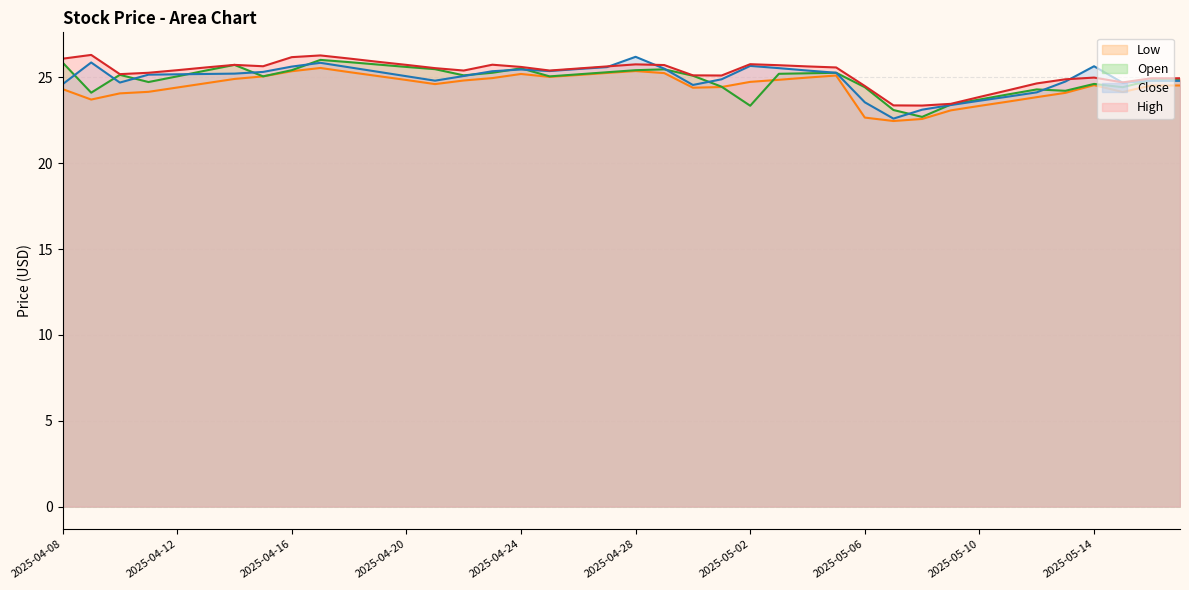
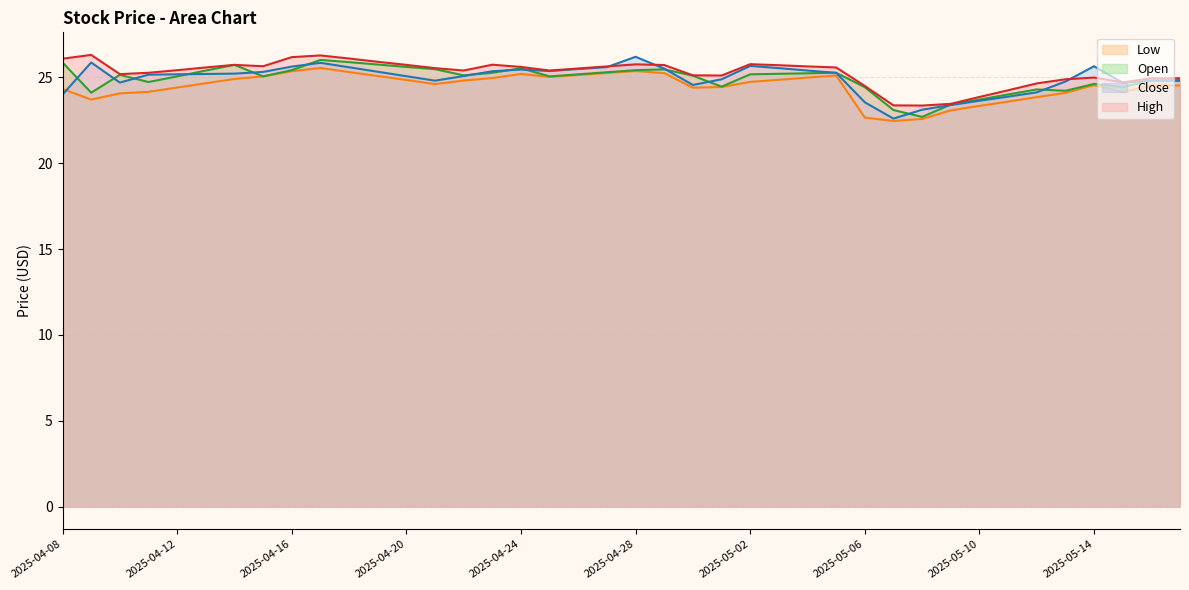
Close, 2025-04-08: 24.6 -> 24.0
Open, 2025-05-02: 23.4 -> 25.2
